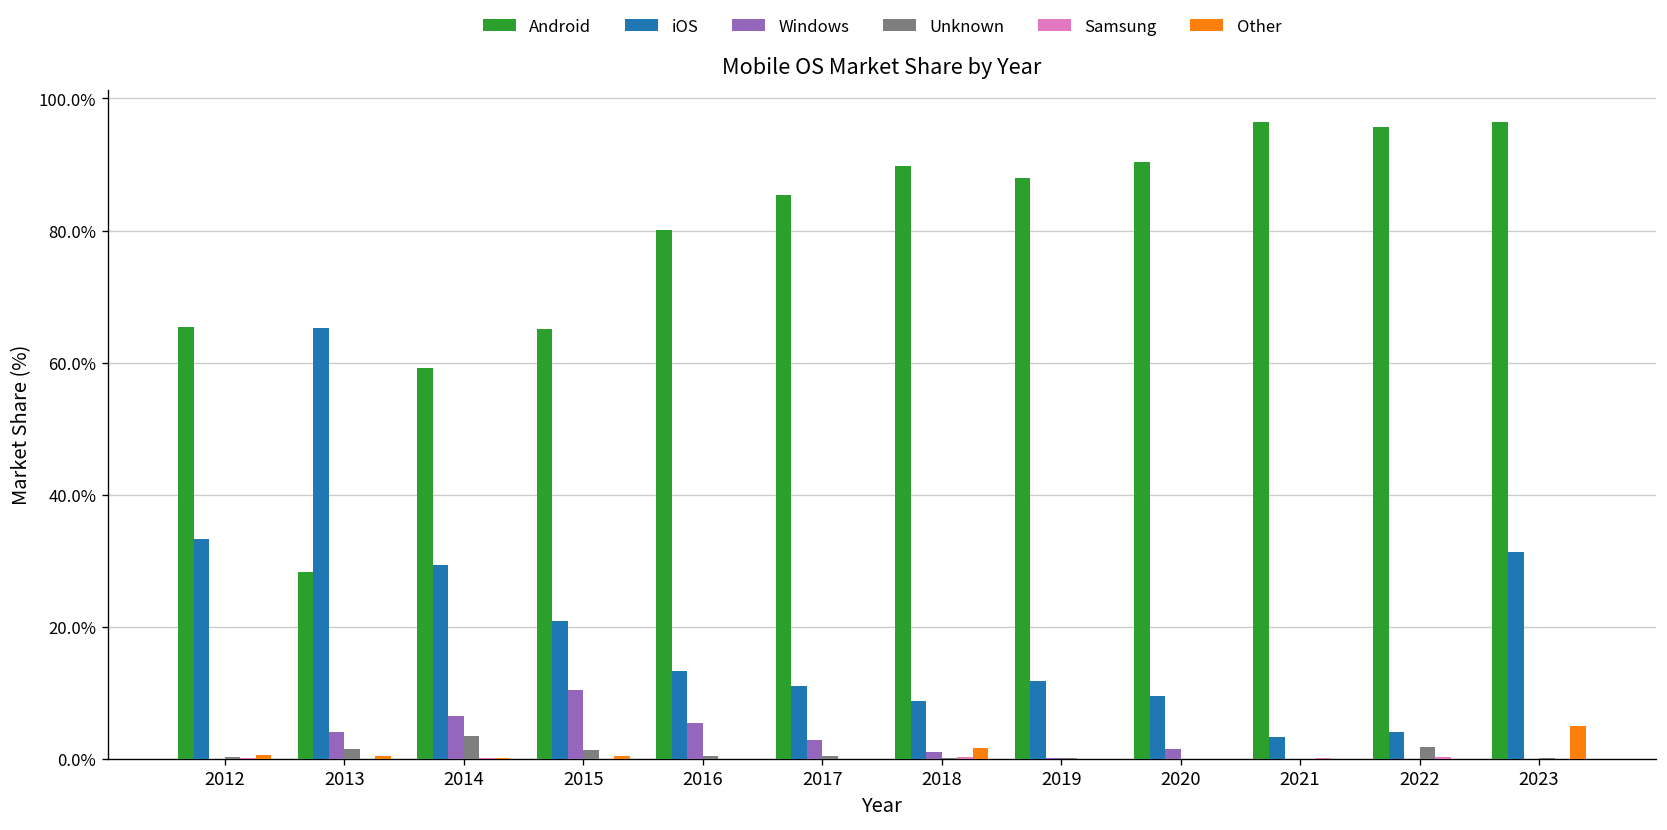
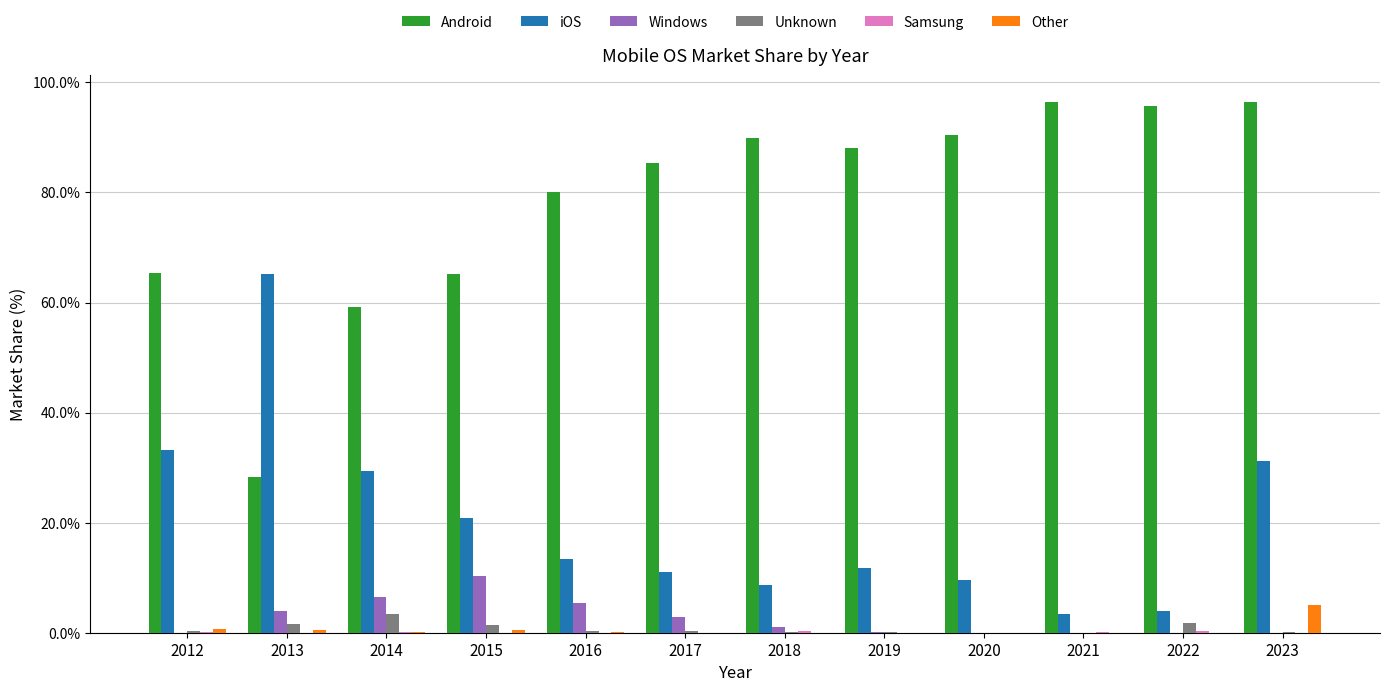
Other, 2018: 2% -> 0%
Windows, 2020: 2% -> 0%
